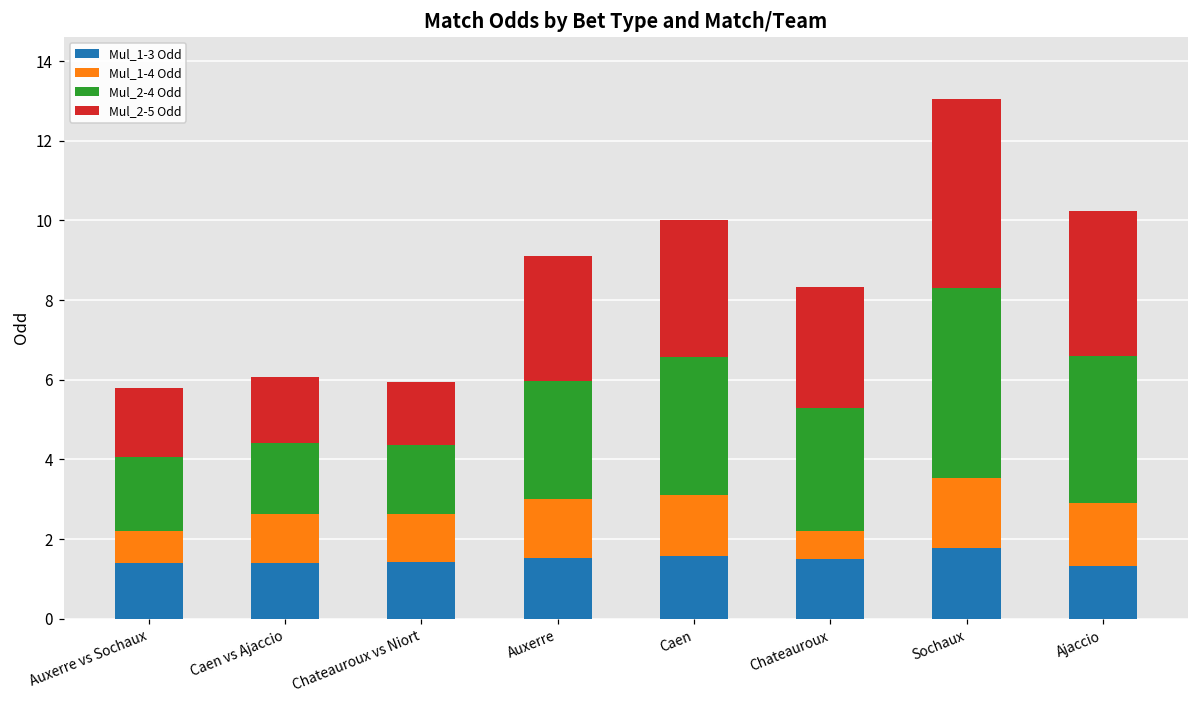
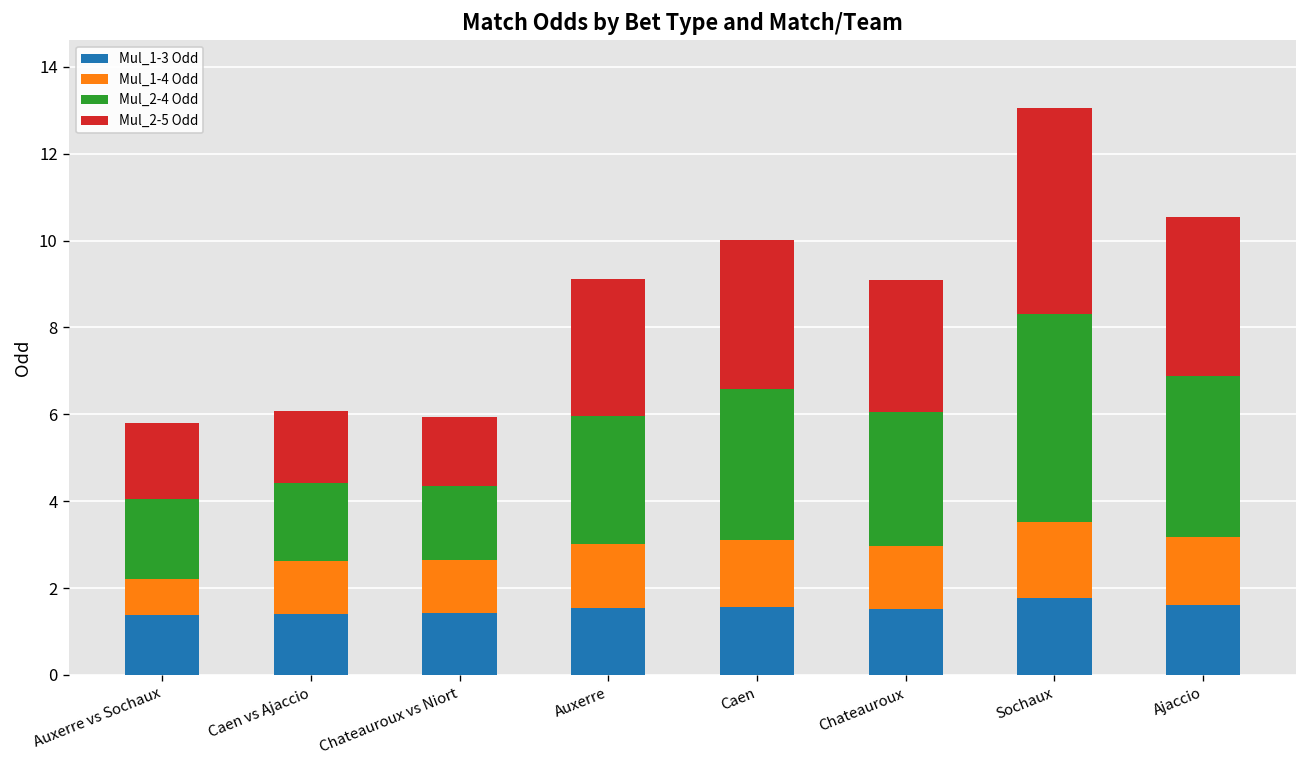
Mul_1-4 Odd, Chateauroux: 0.7 -> 1.5
Mul_1-3 Odd, Ajaccio: 1.3 -> 1.6
